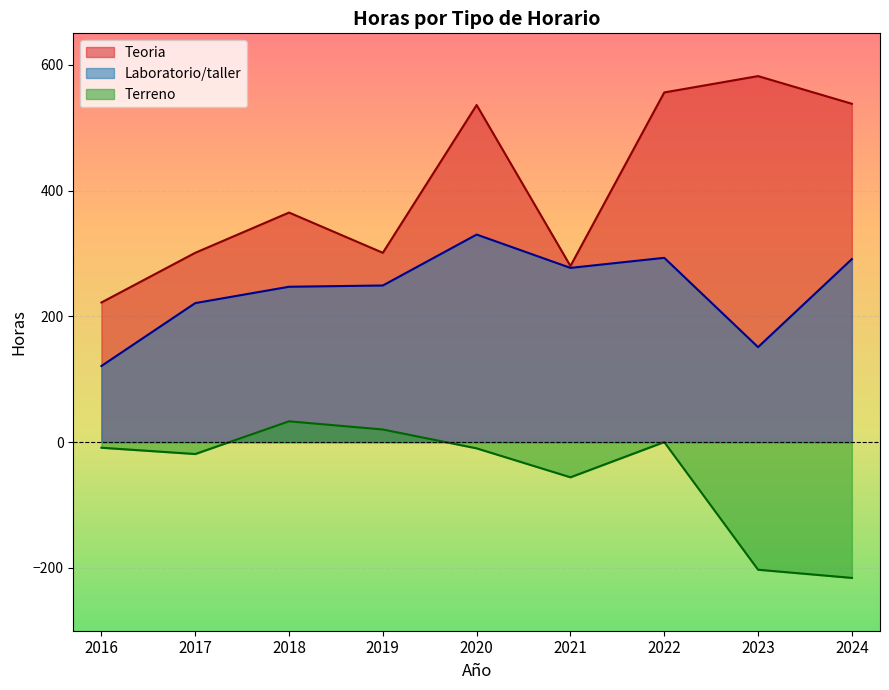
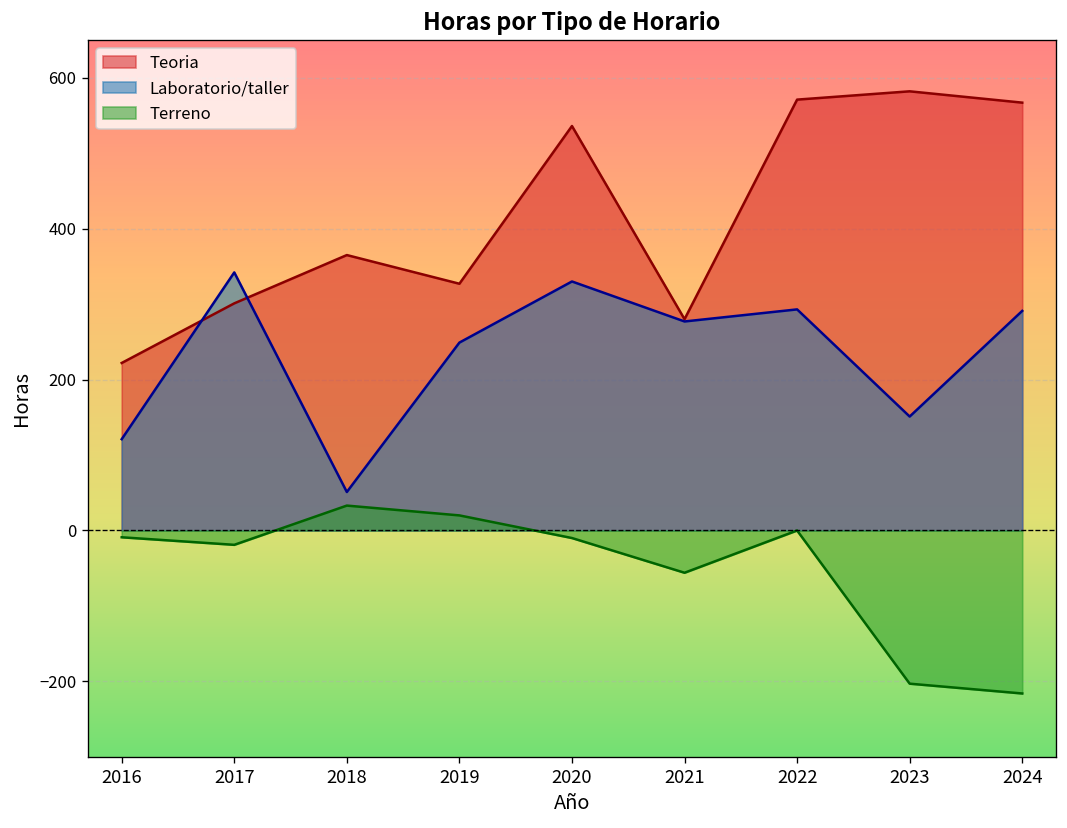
Laboratorio/taller, 2017: 220 -> 340
Laboratorio/taller, 2018: 250 -> 50
Teoria, 2019: 300 -> 330
Teoria, 2022: 560 -> 570
Teoria, 2024: 540 -> 570
